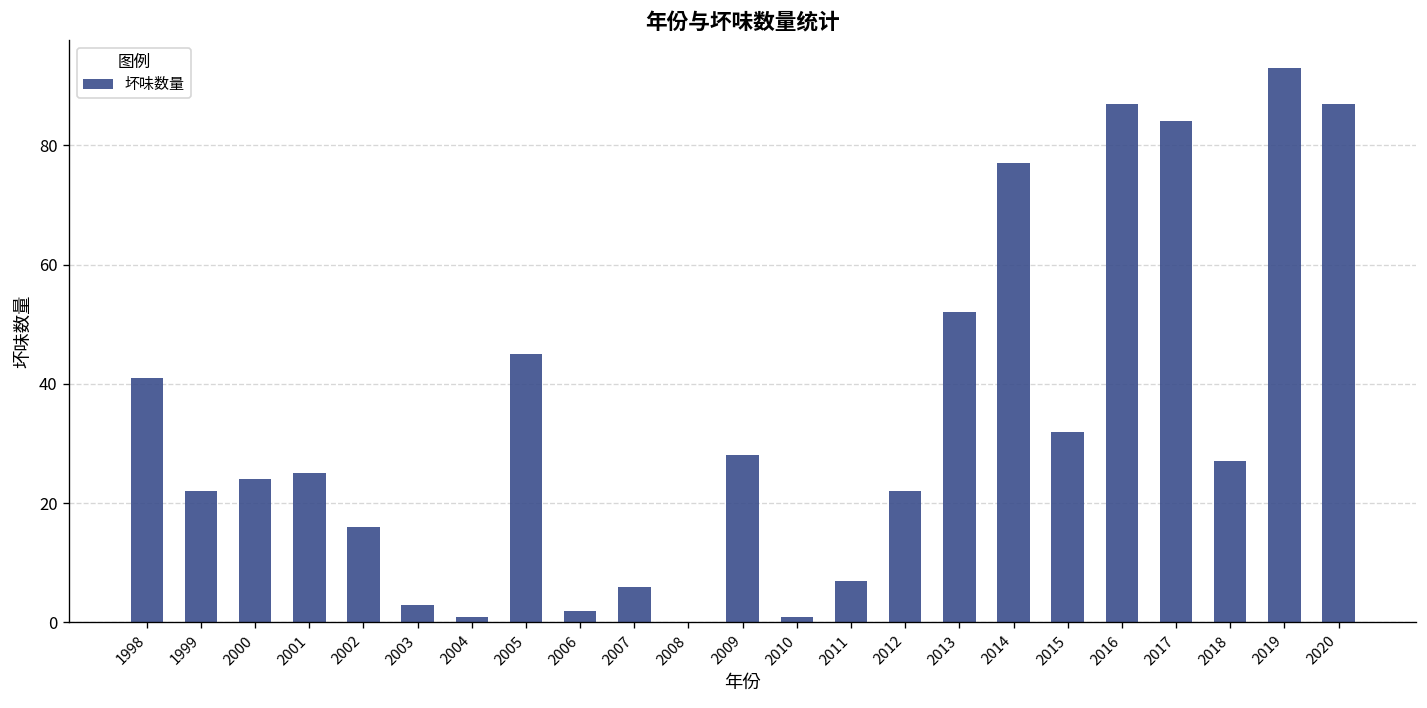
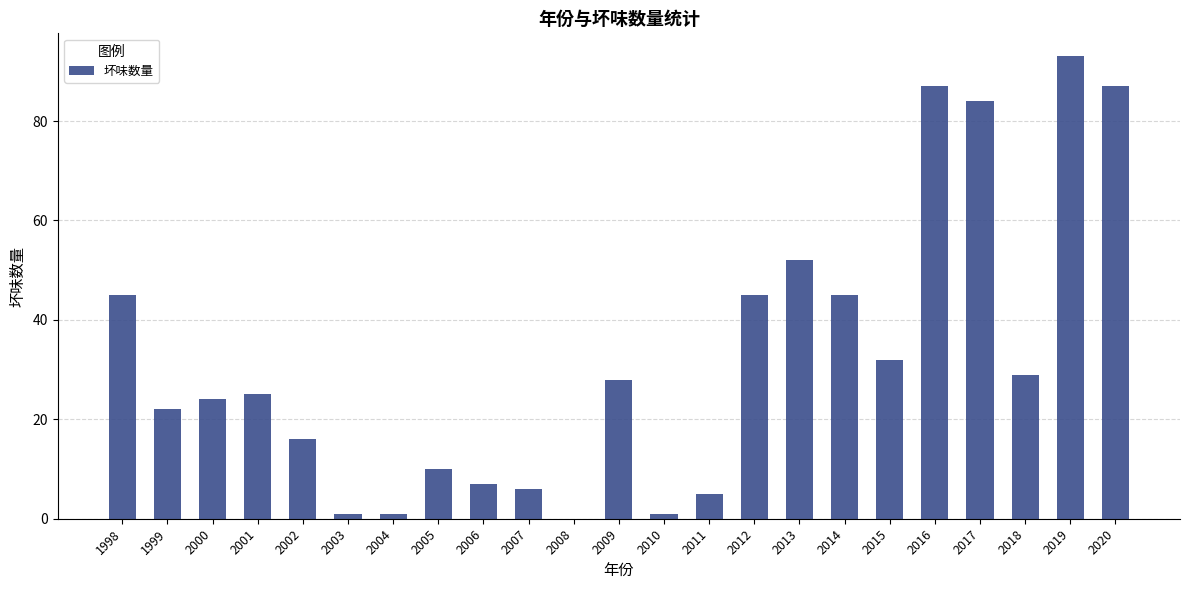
1998: 41 -> 45
2003: 3 -> 1
2005: 45 -> 10
2006: 2 -> 7
2011: 7 -> 5
2012: 22 -> 45
2014: 77 -> 45
2018: 27 -> 29
